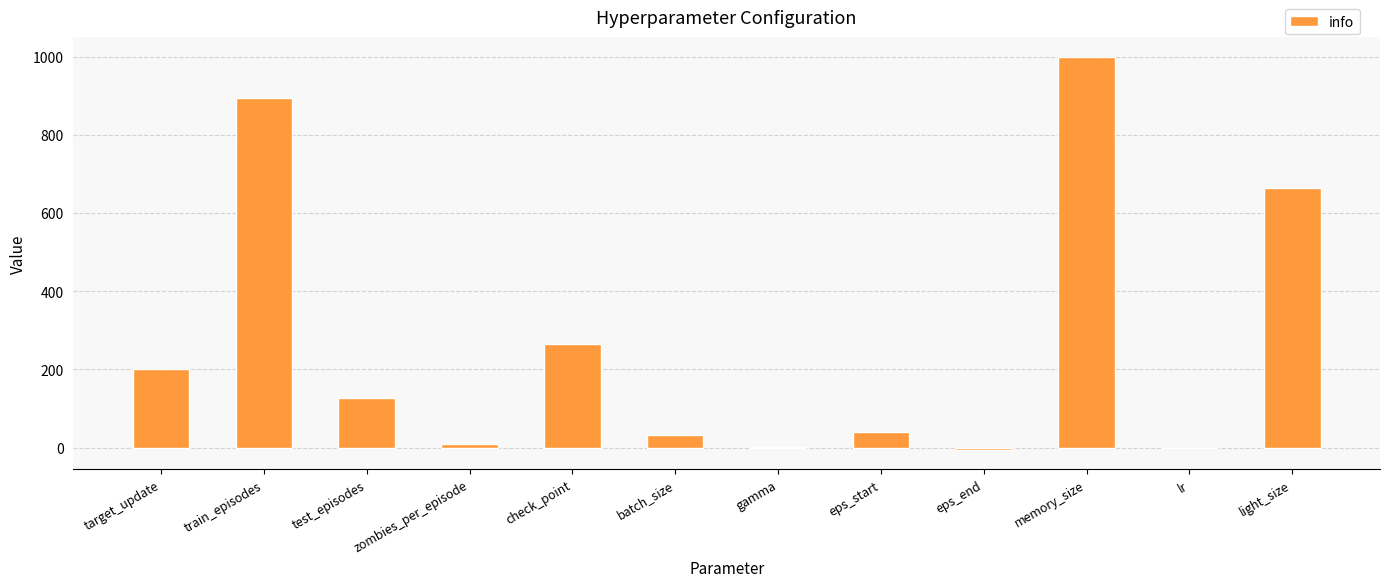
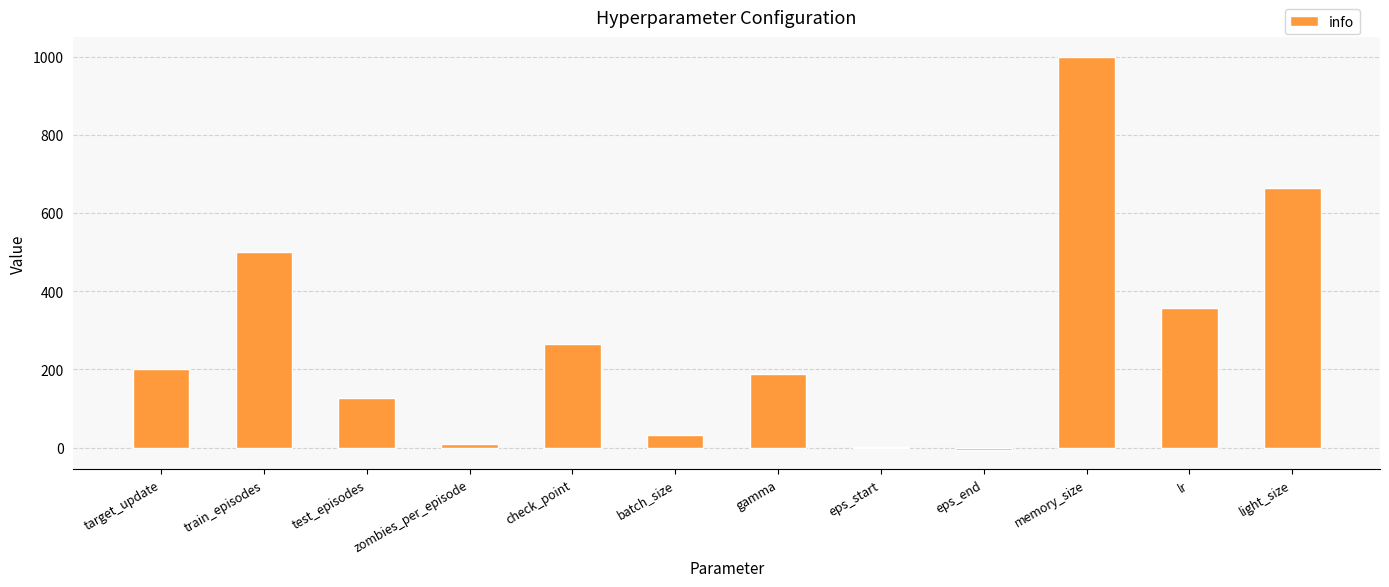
train_episodes: 890 -> 500
gamma: 0 -> 190
eps_start: 40 -> 0
lr: 0 -> 360
